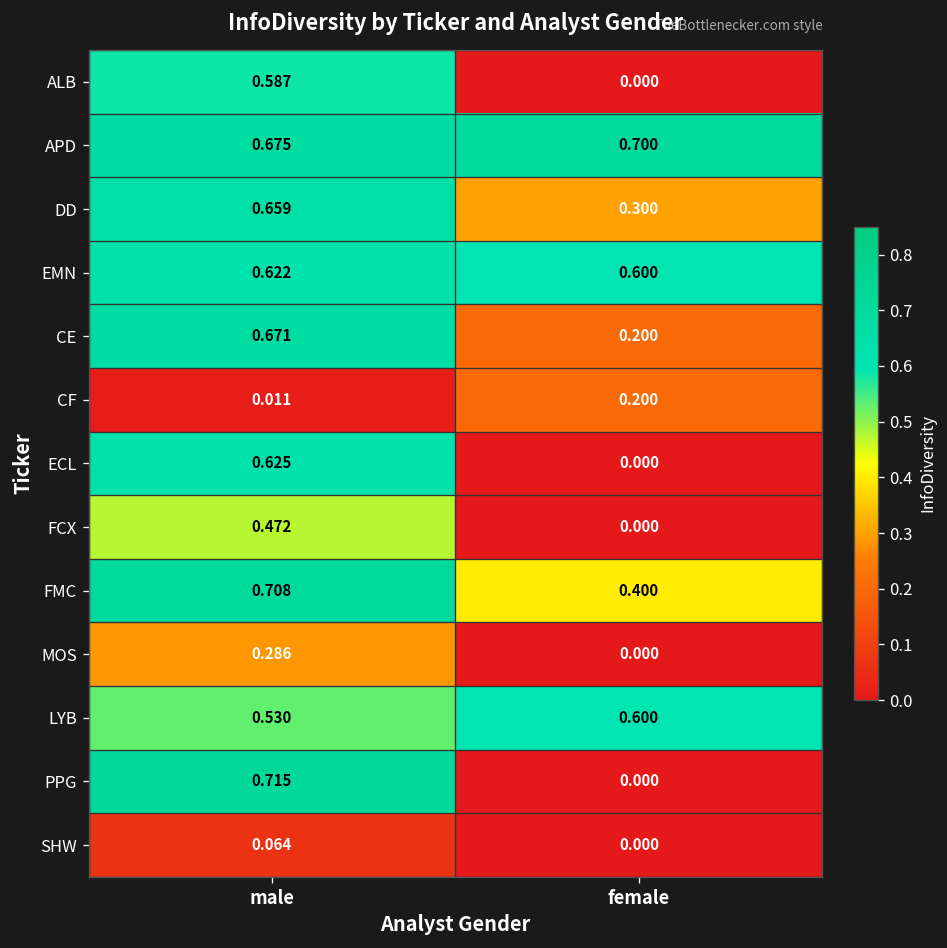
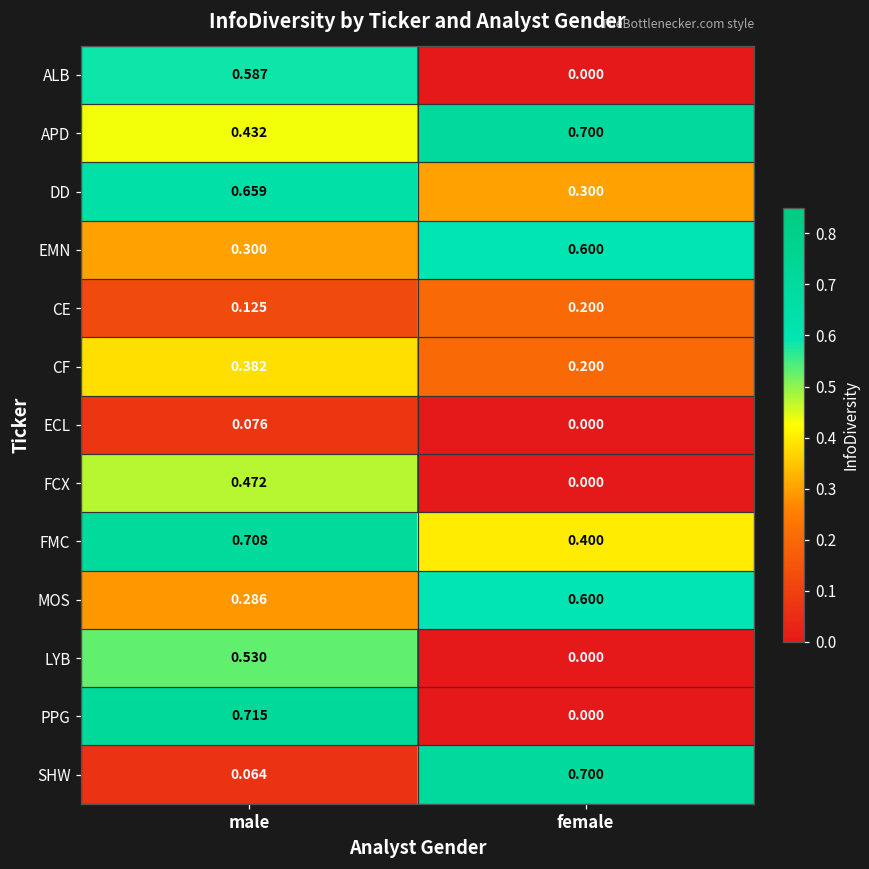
APD, male: 0.675 -> 0.432
EMN, male: 0.622 -> 0.300
CE, male: 0.671 -> 0.125
CF, male: 0.011 -> 0.382
ECL, male: 0.625 -> 0.076
MOS, female: 0.000 -> 0.600
LYB, female: 0.600 -> 0.000
SHW, female: 0.000 -> 0.700
